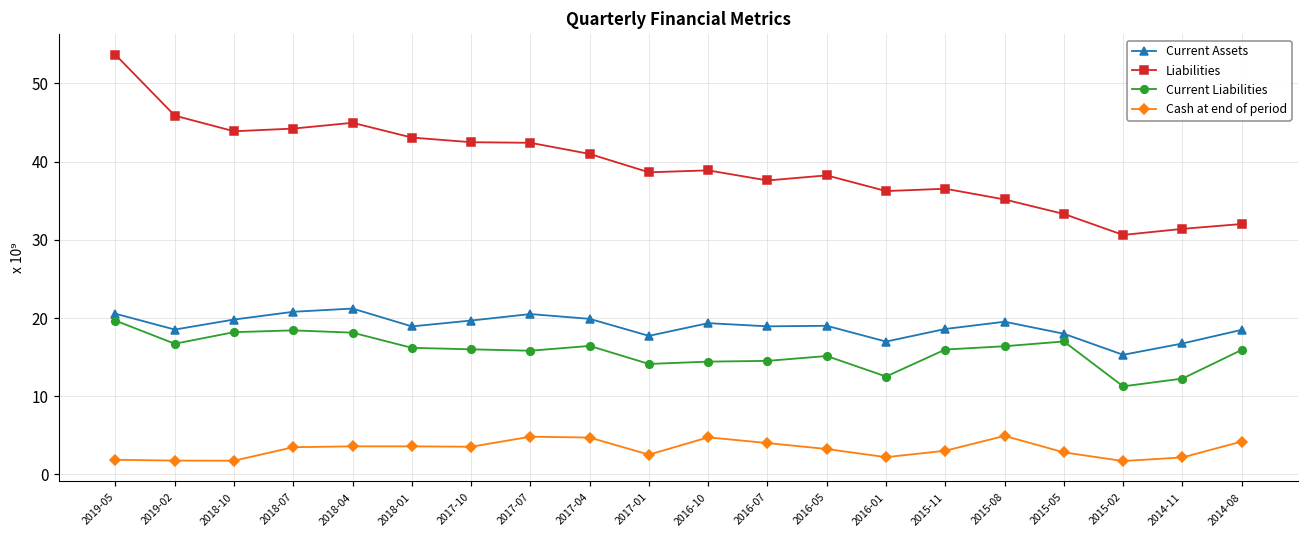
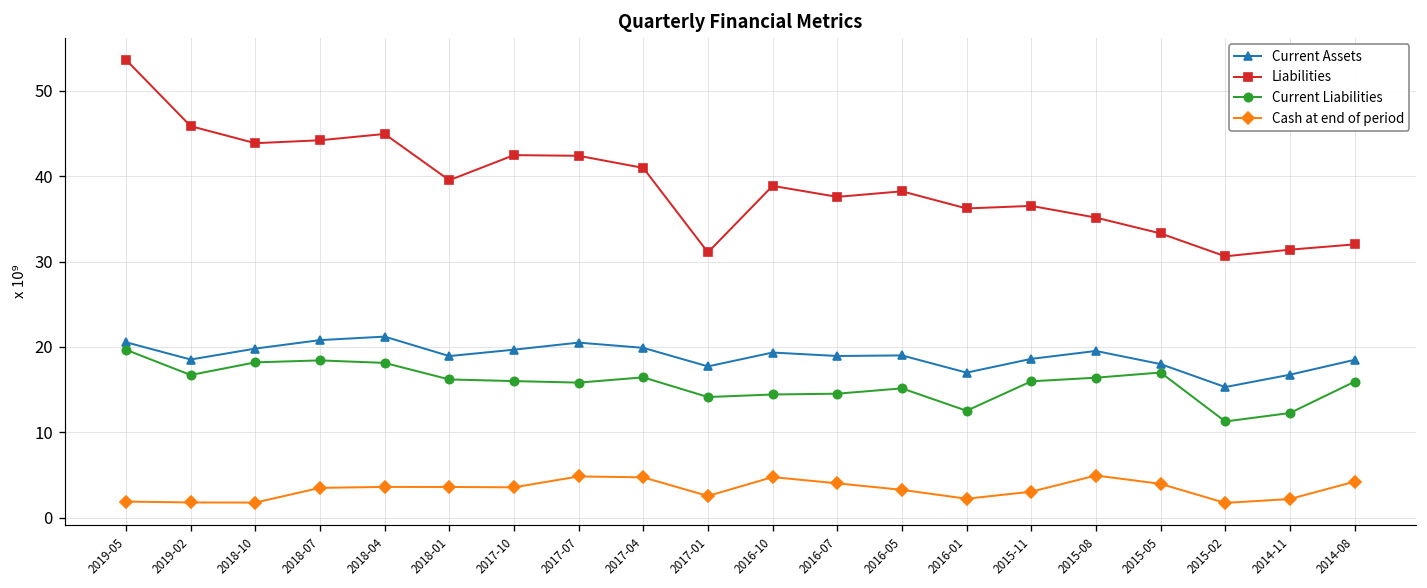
Liabilities, 2018-01: 43 -> 40
Liabilities, 2017-01: 39 -> 31
Cash at end of period, 2015-05: 3 -> 4
